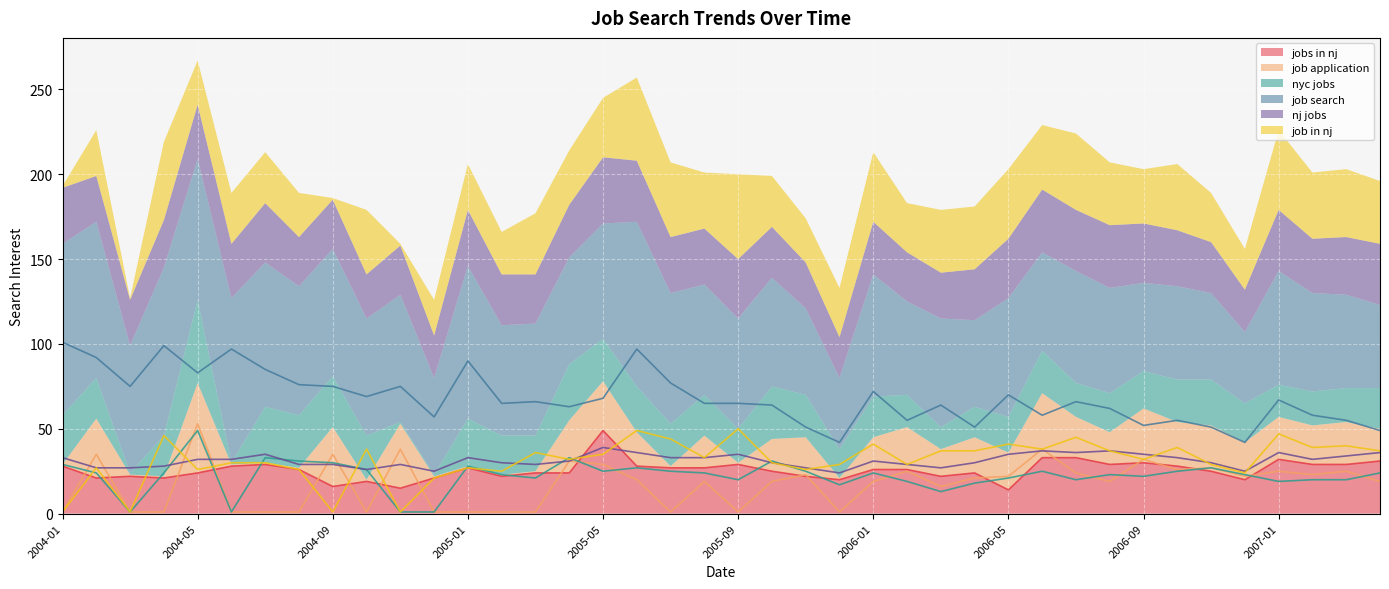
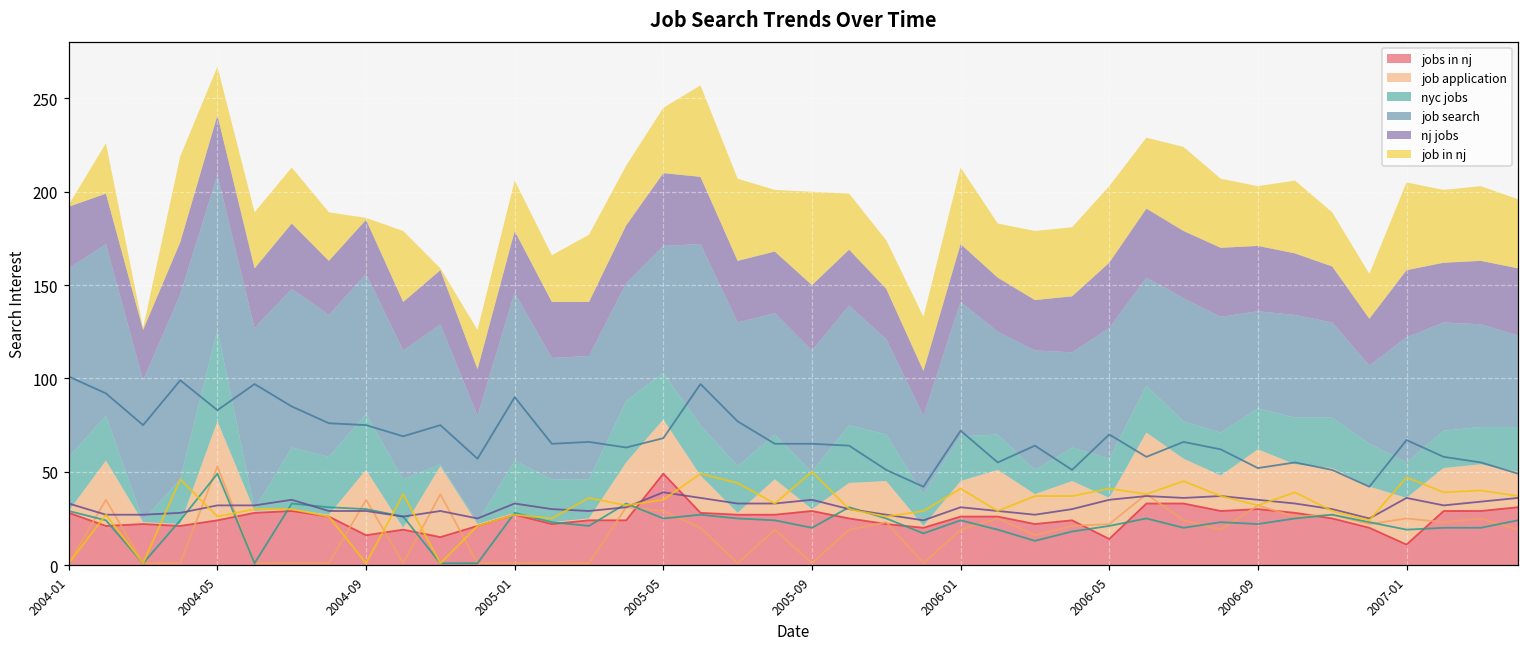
jobs in nj, 2007-01: 32 -> 11
